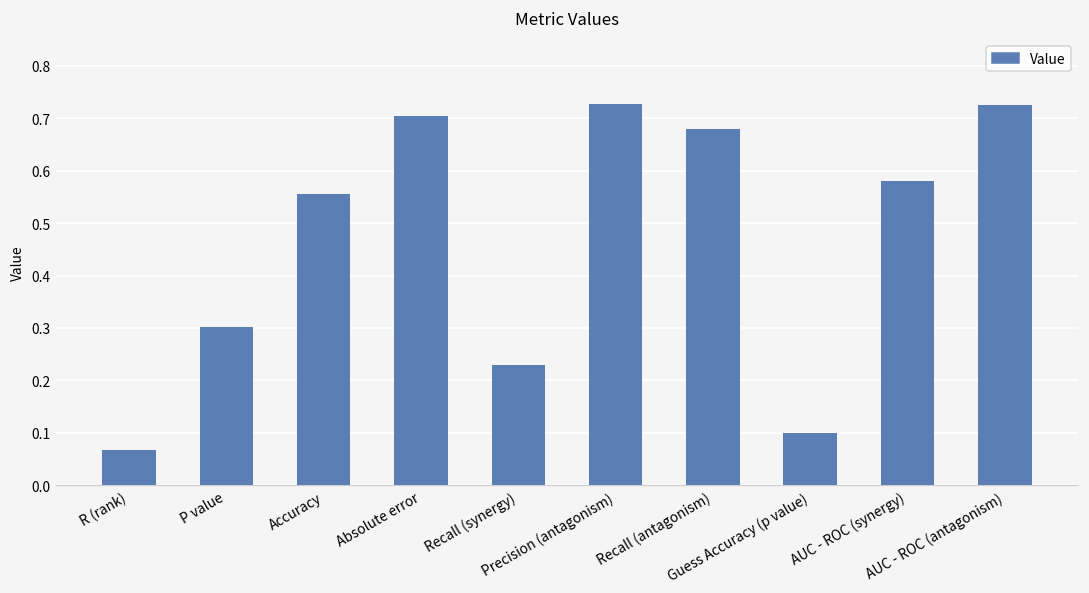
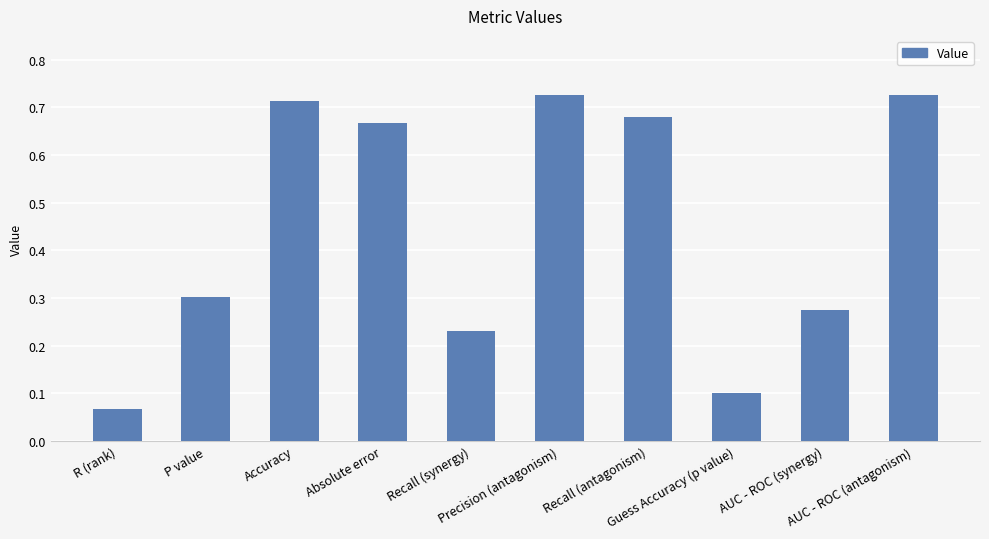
Accuracy: 0.56 -> 0.71
Absolute error: 0.70 -> 0.67
AUC - ROC (synergy): 0.58 -> 0.28
